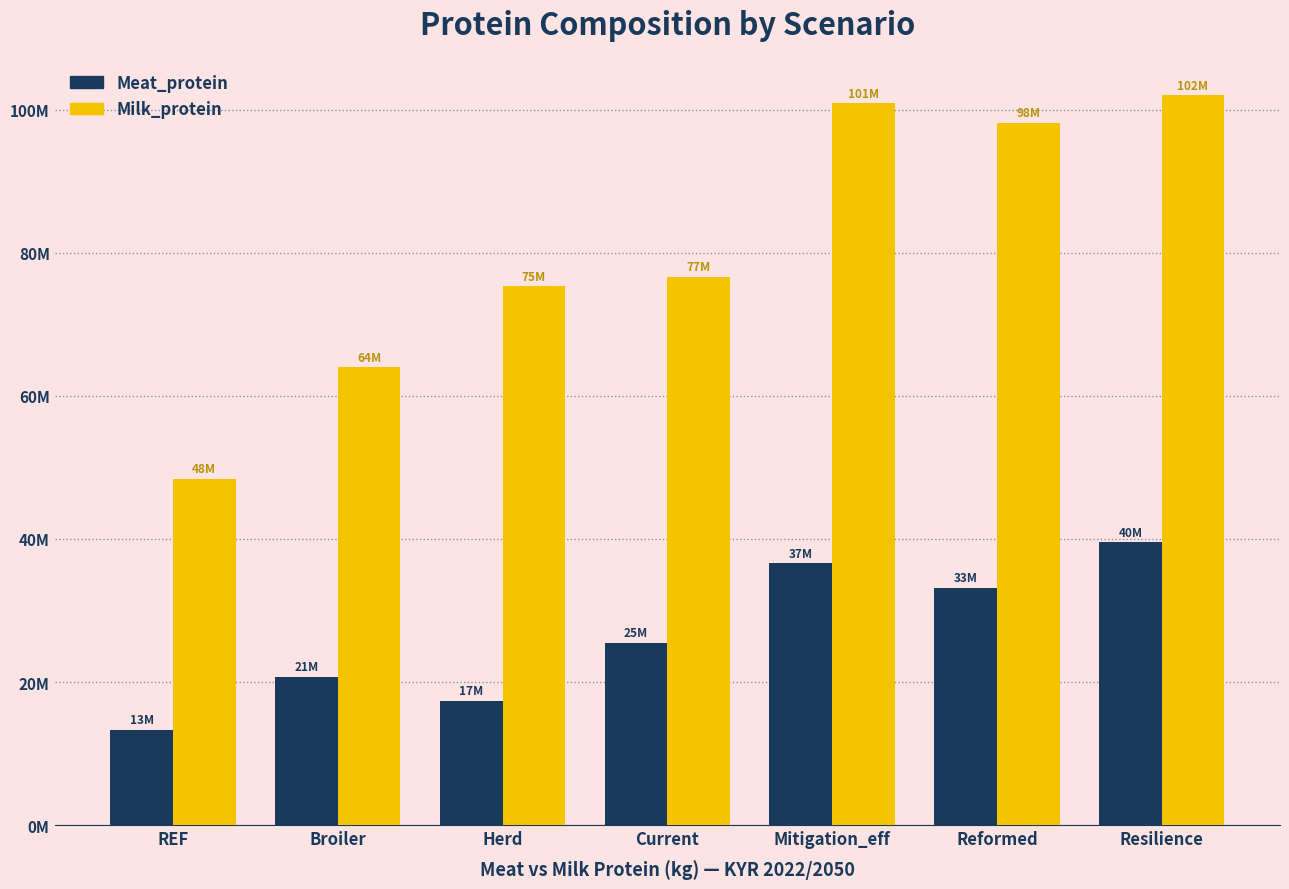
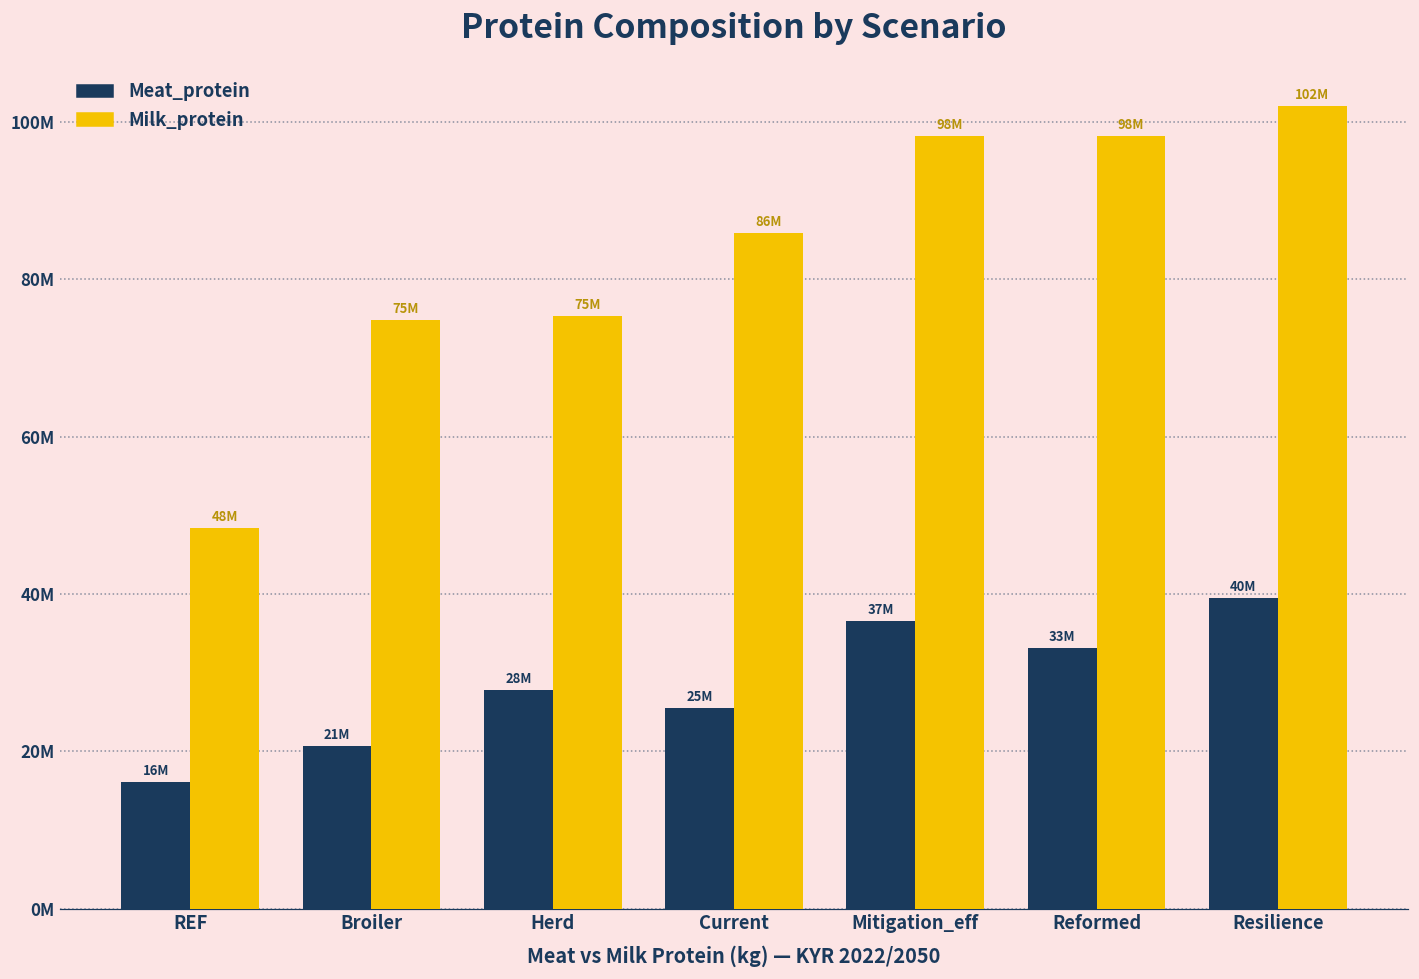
Meat_protein, REF: 13M -> 16M
Milk_protein, Broiler: 64M -> 75M
Meat_protein, Herd: 17M -> 28M
Milk_protein, Current: 77M -> 86M
Milk_protein, Mitigation_eff: 101M -> 98M
